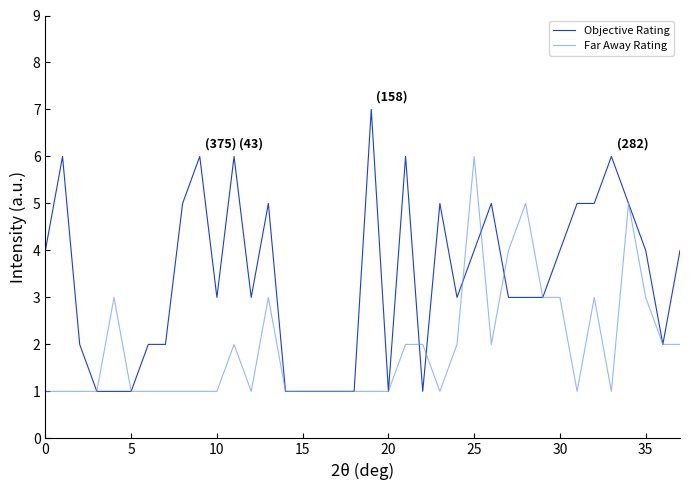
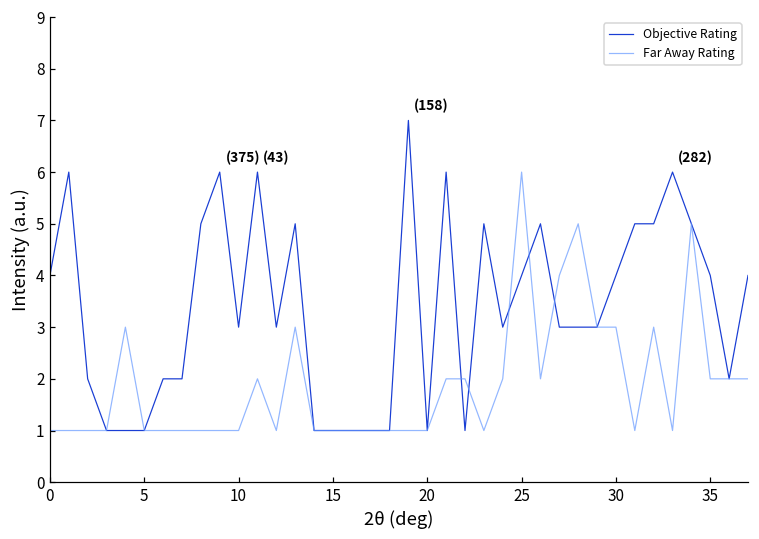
Far Away Rating, 35: 3 -> 2
